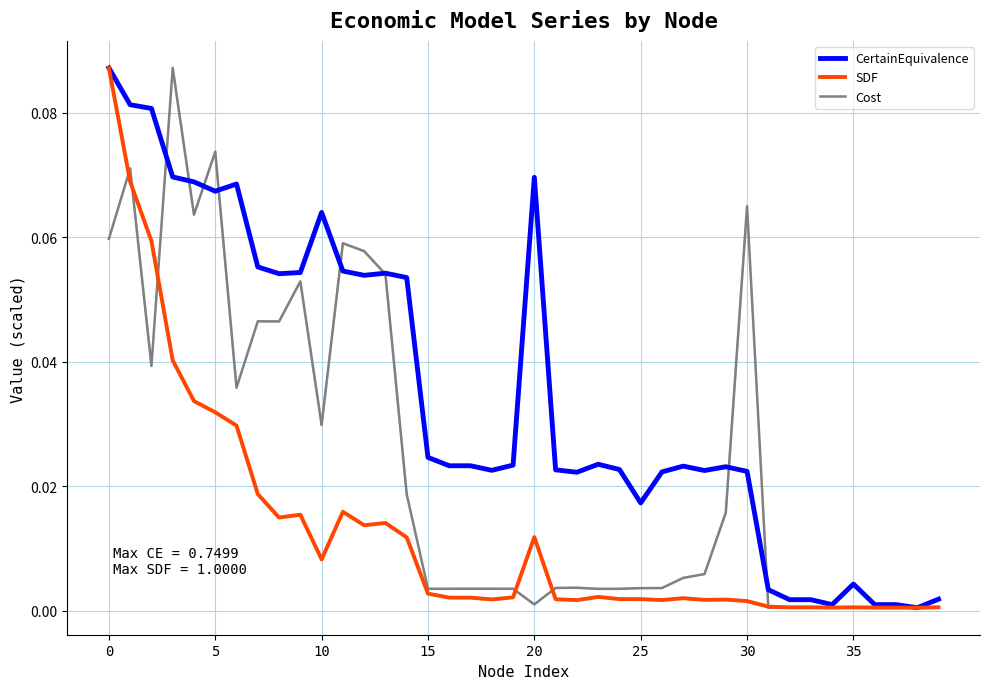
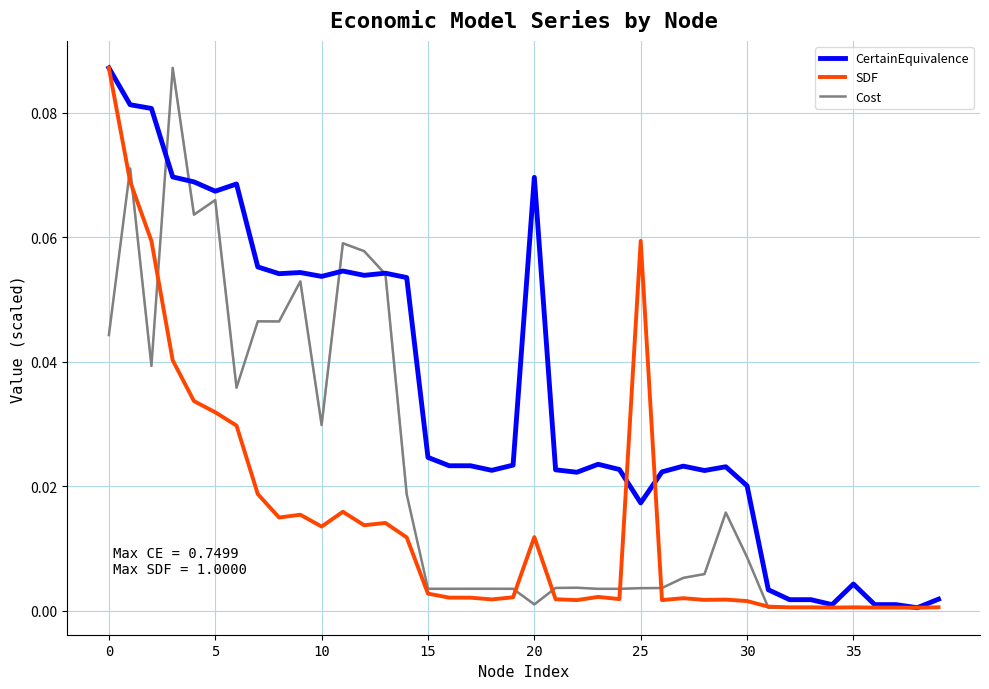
Cost, 0: 0.060 -> 0.044
Cost, 5: 0.074 -> 0.066
CertainEquivalence, 10: 0.064 -> 0.054
SDF, 10: 0.008 -> 0.013
SDF, 25: 0.002 -> 0.059
CertainEquivalence, 30: 0.022 -> 0.020
Cost, 30: 0.065 -> 0.009
